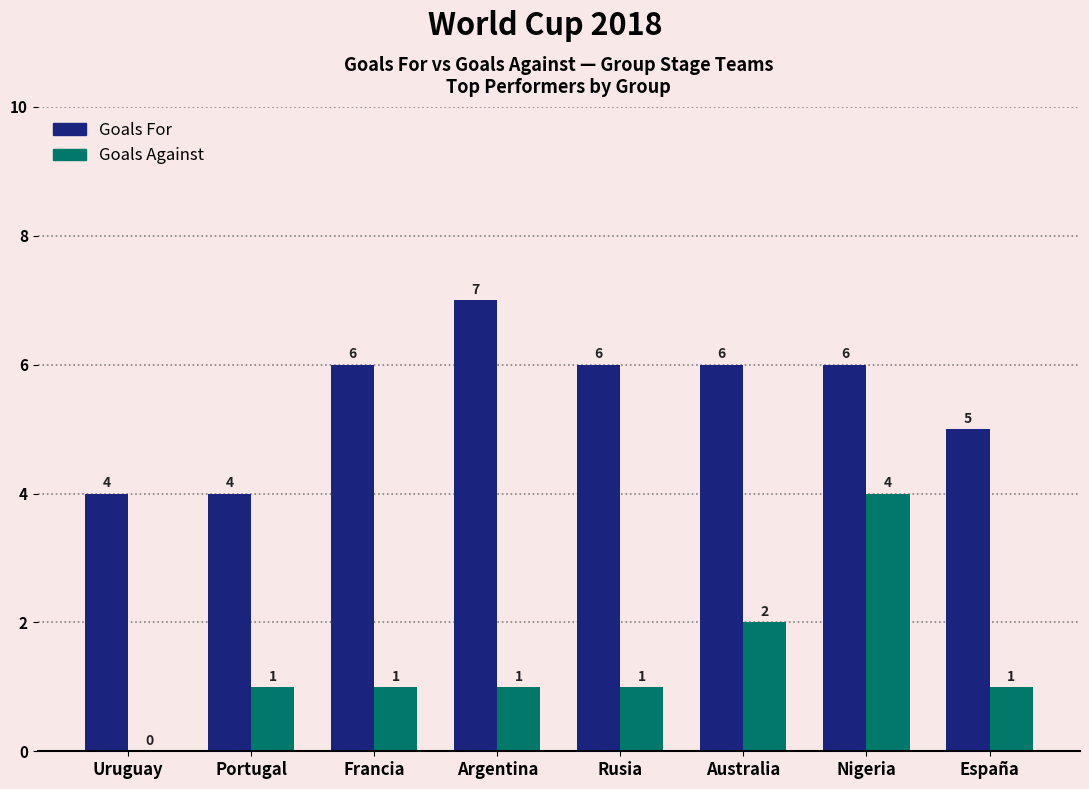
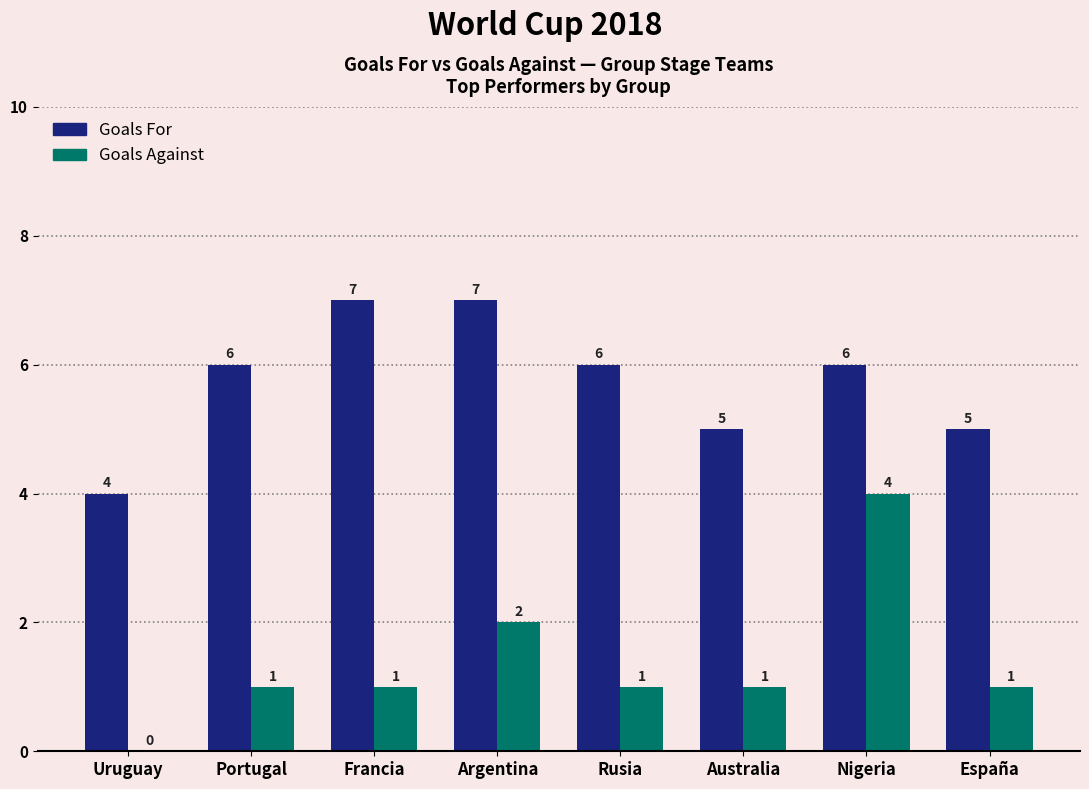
Goals For, Portugal: 4 -> 6
Goals For, Francia: 6 -> 7
Goals Against, Argentina: 1 -> 2
Goals For, Australia: 6 -> 5
Goals Against, Australia: 2 -> 1
